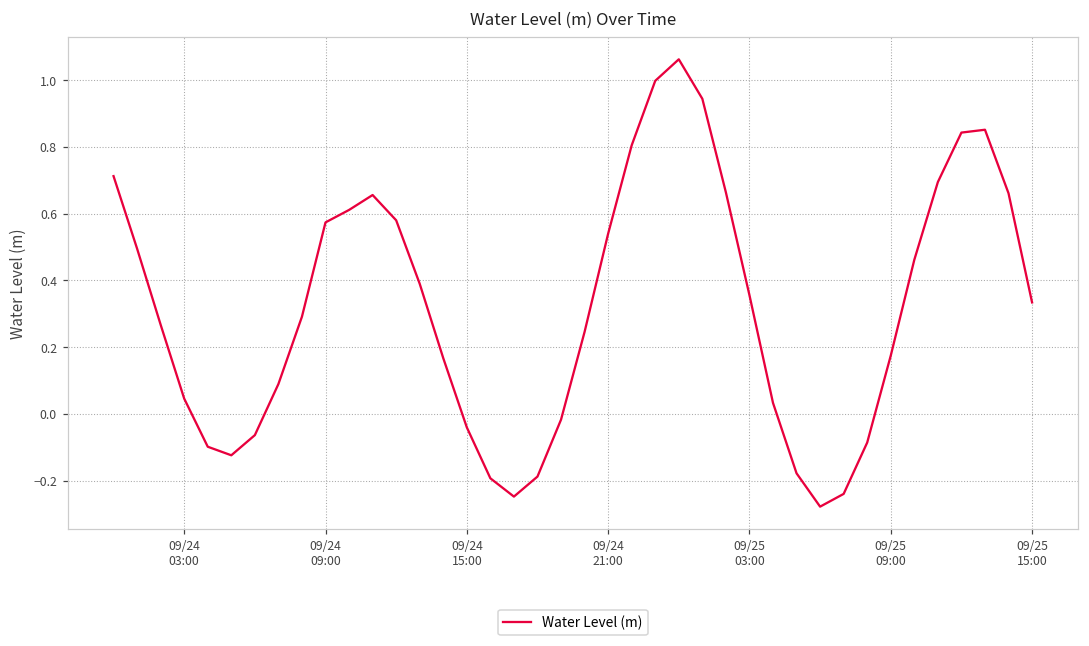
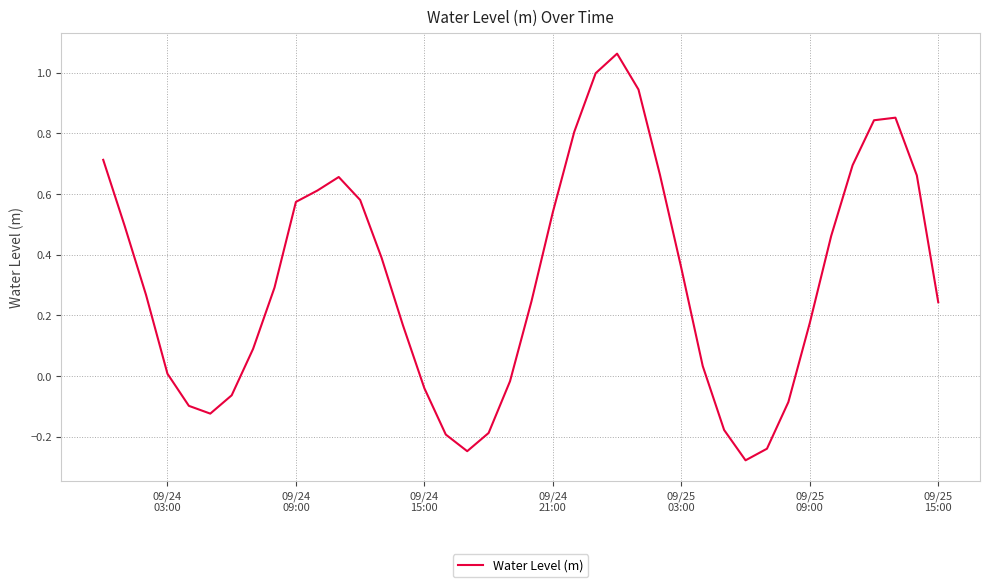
09/24 03:00: 0.05 -> 0.01
09/25 15:00: 0.33 -> 0.24
